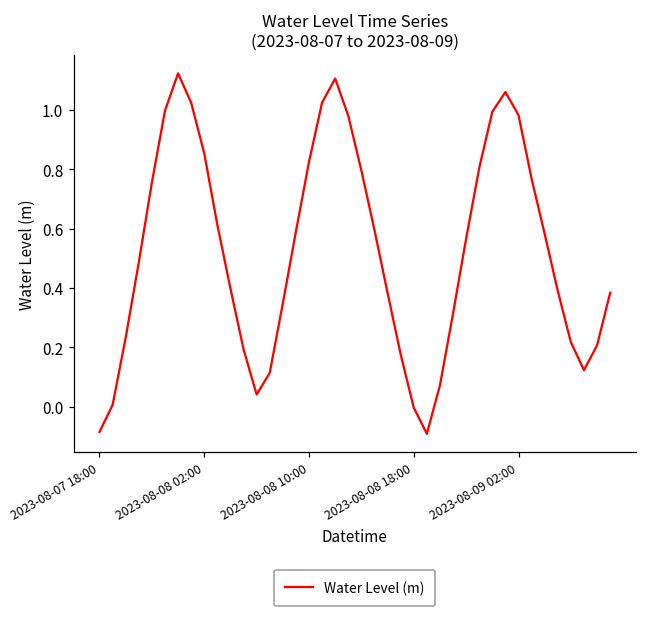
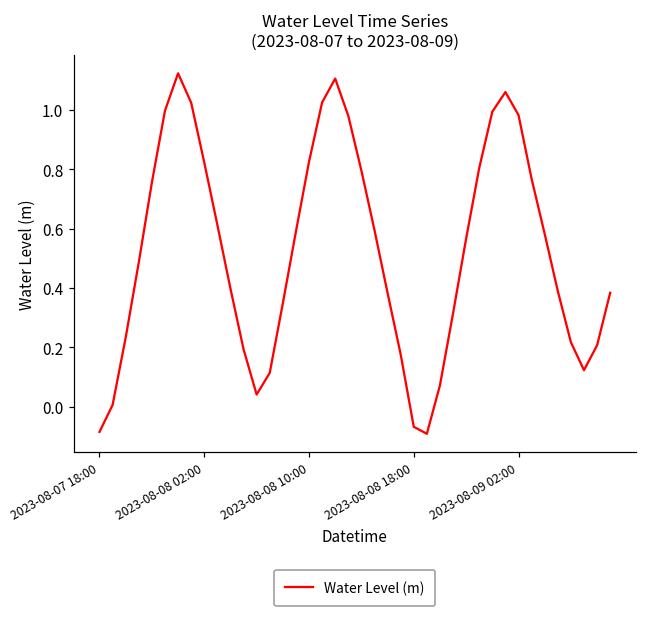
2023-08-08 02:00: 0.85 -> 0.82
2023-08-08 18:00: 0.00 -> -0.07
